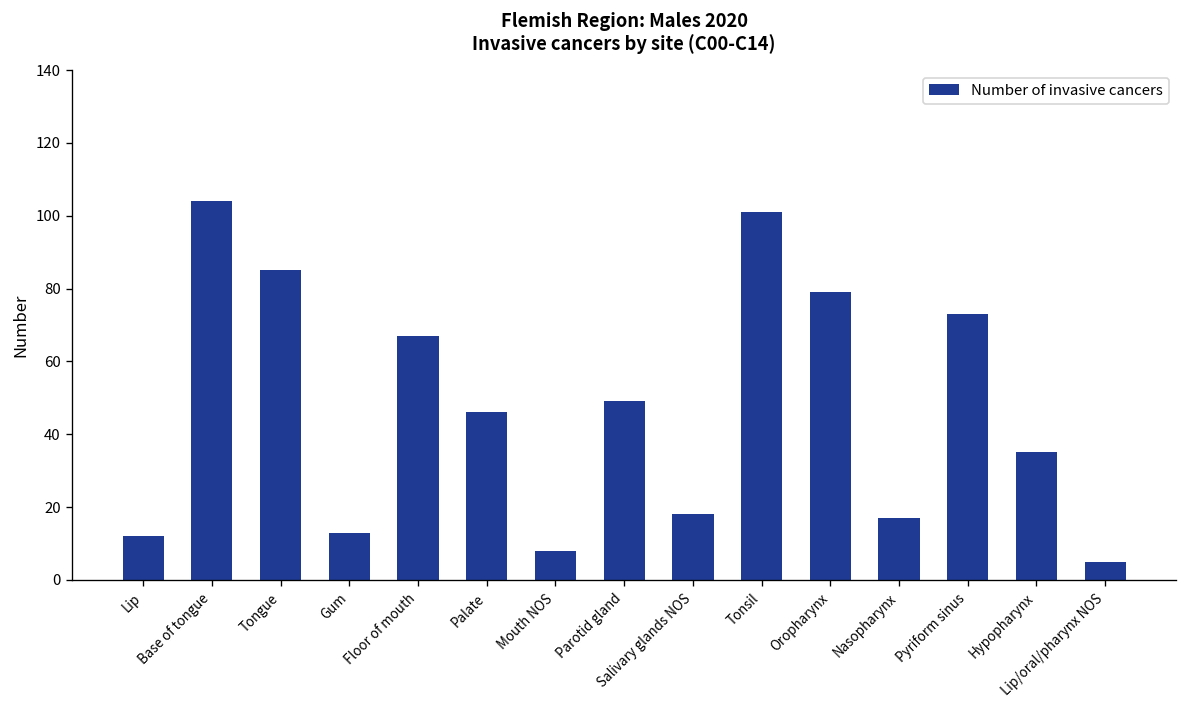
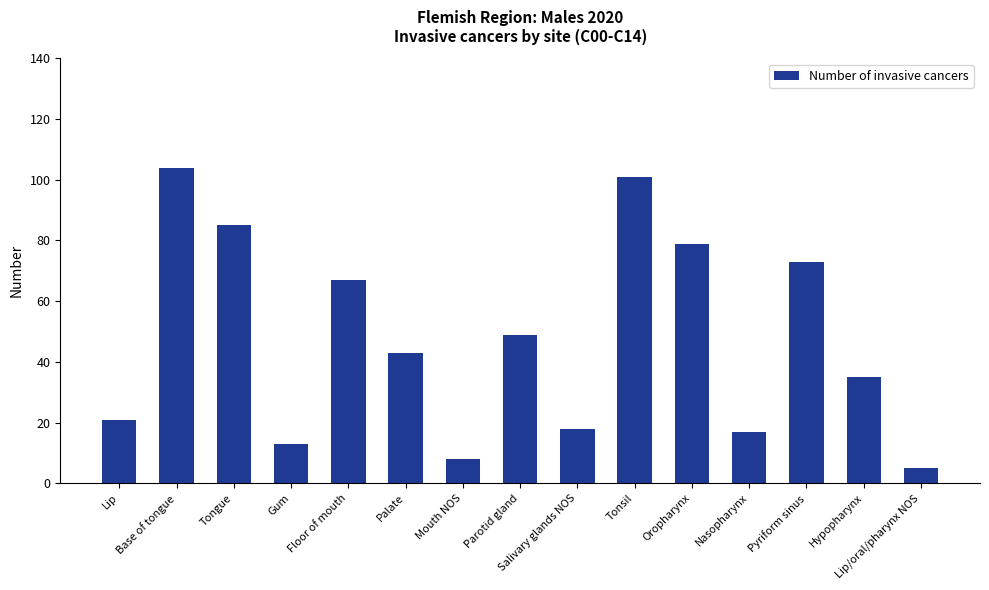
Lip: 12 -> 21
Palate: 46 -> 43
